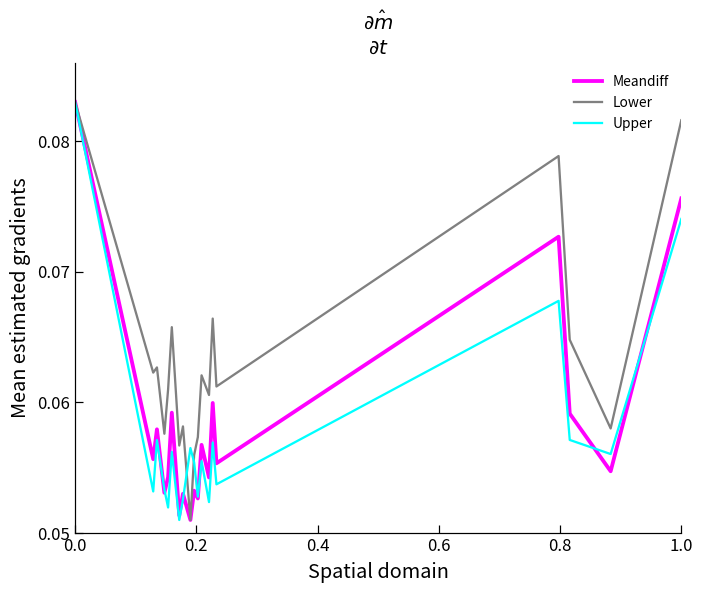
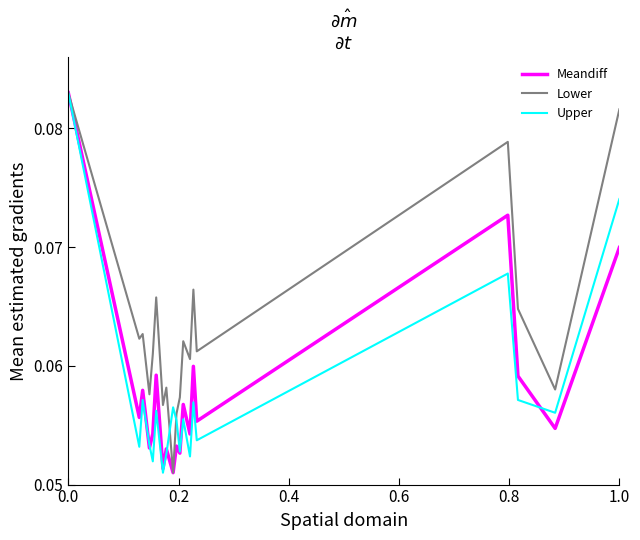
Meandiff, 1.0: 0.0756 -> 0.0700
